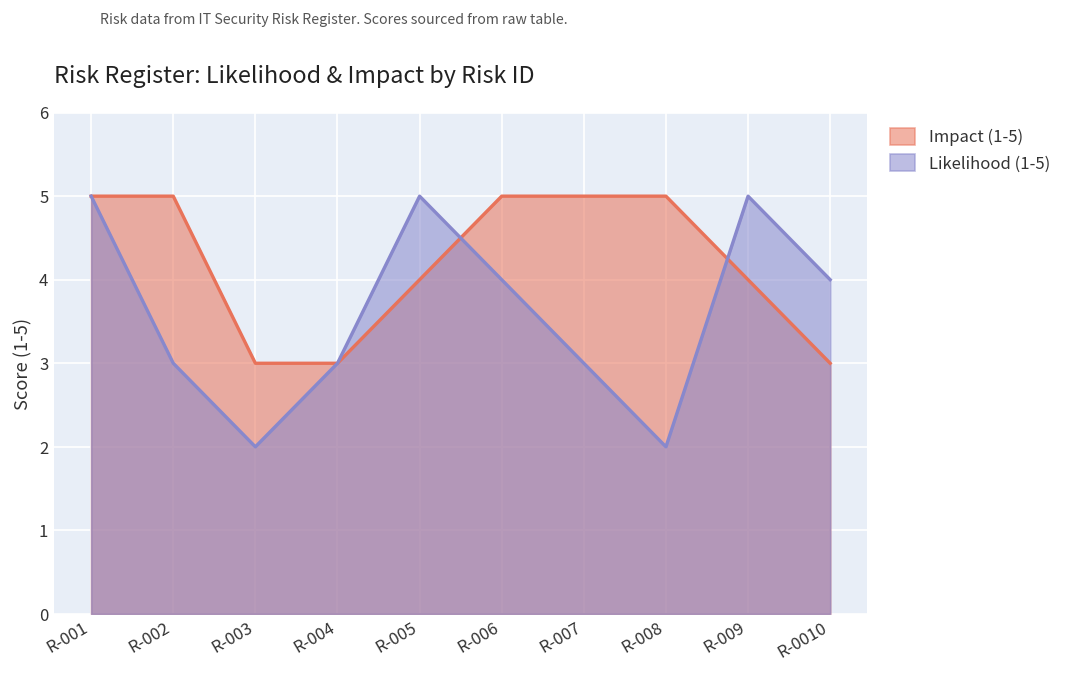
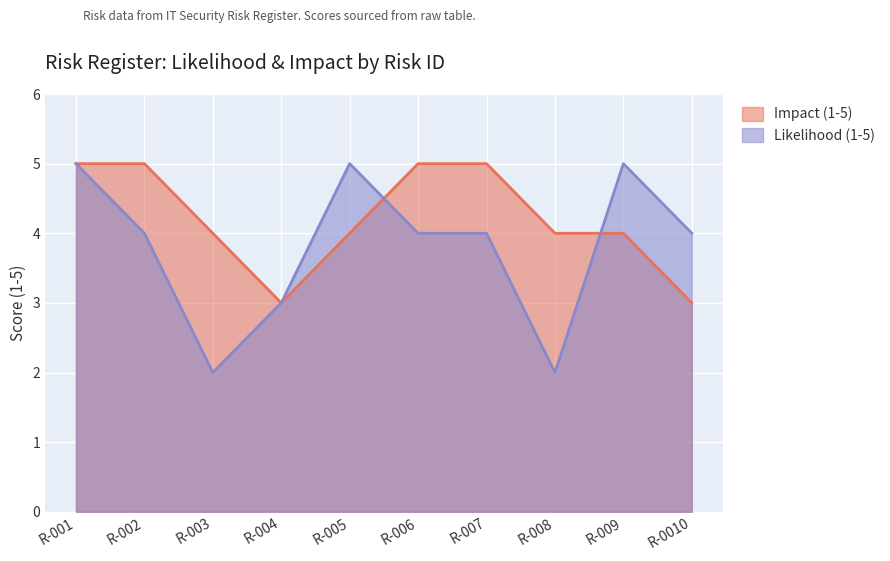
Likelihood (1-5), R-002: 3 -> 4
Impact (1-5), R-003: 3 -> 4
Likelihood (1-5), R-007: 3 -> 4
Impact (1-5), R-008: 5 -> 4
